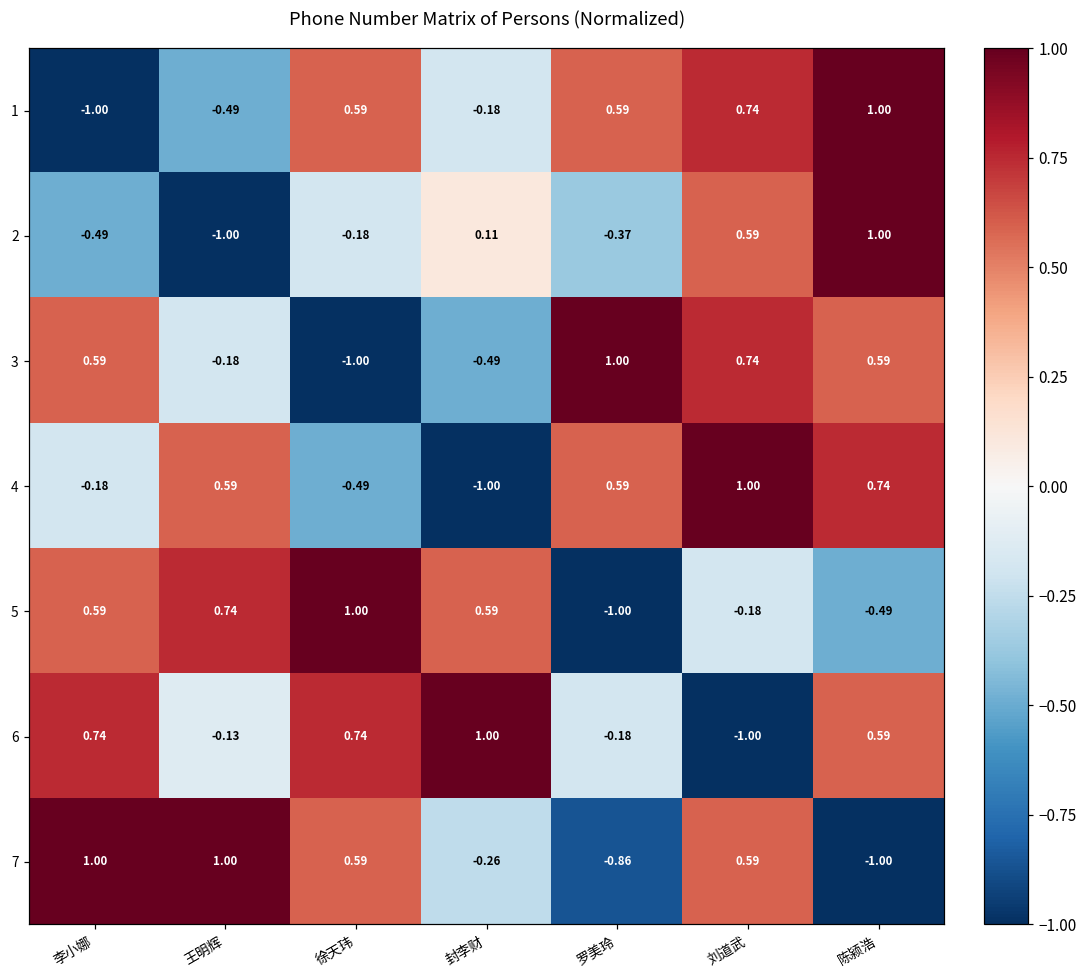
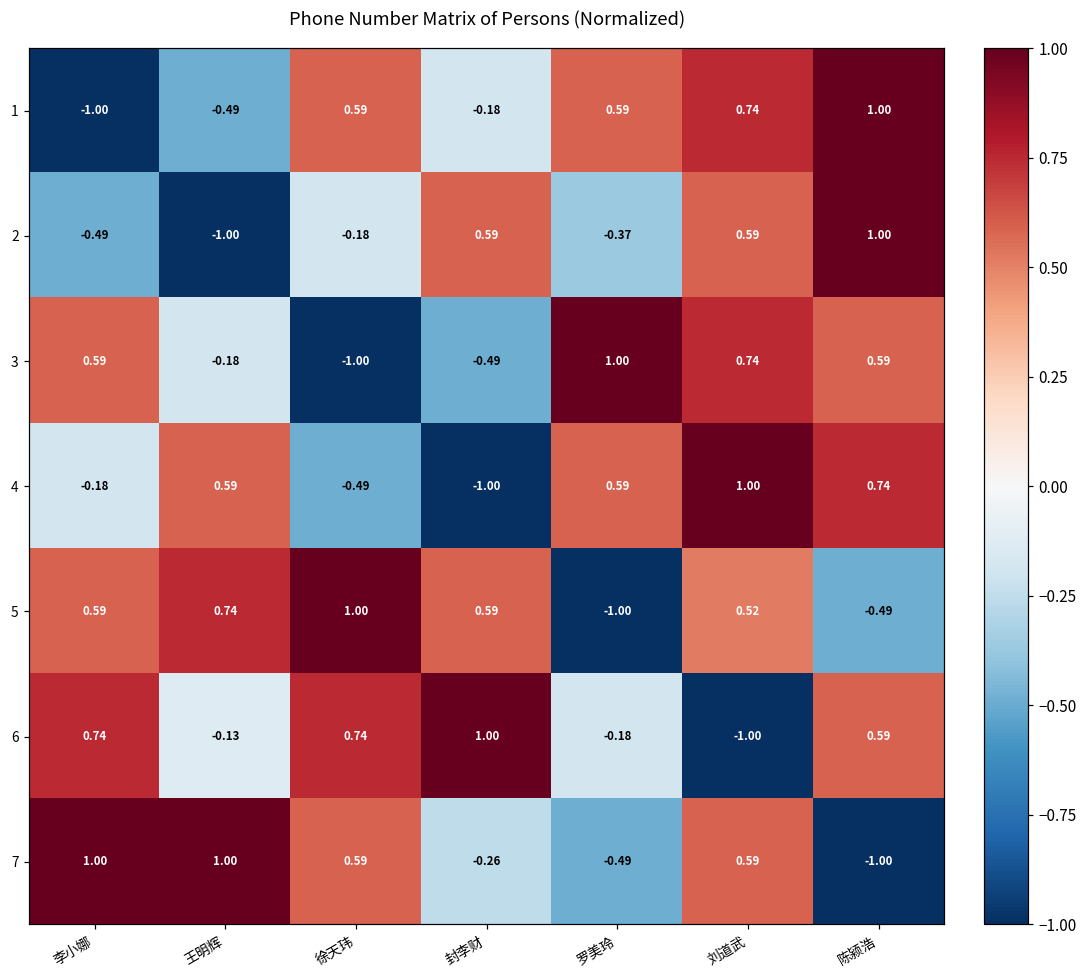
2, 封李财: 0.11 -> 0.59
5, 刘道武: -0.18 -> 0.52
7, 罗美玲: -0.86 -> -0.49
